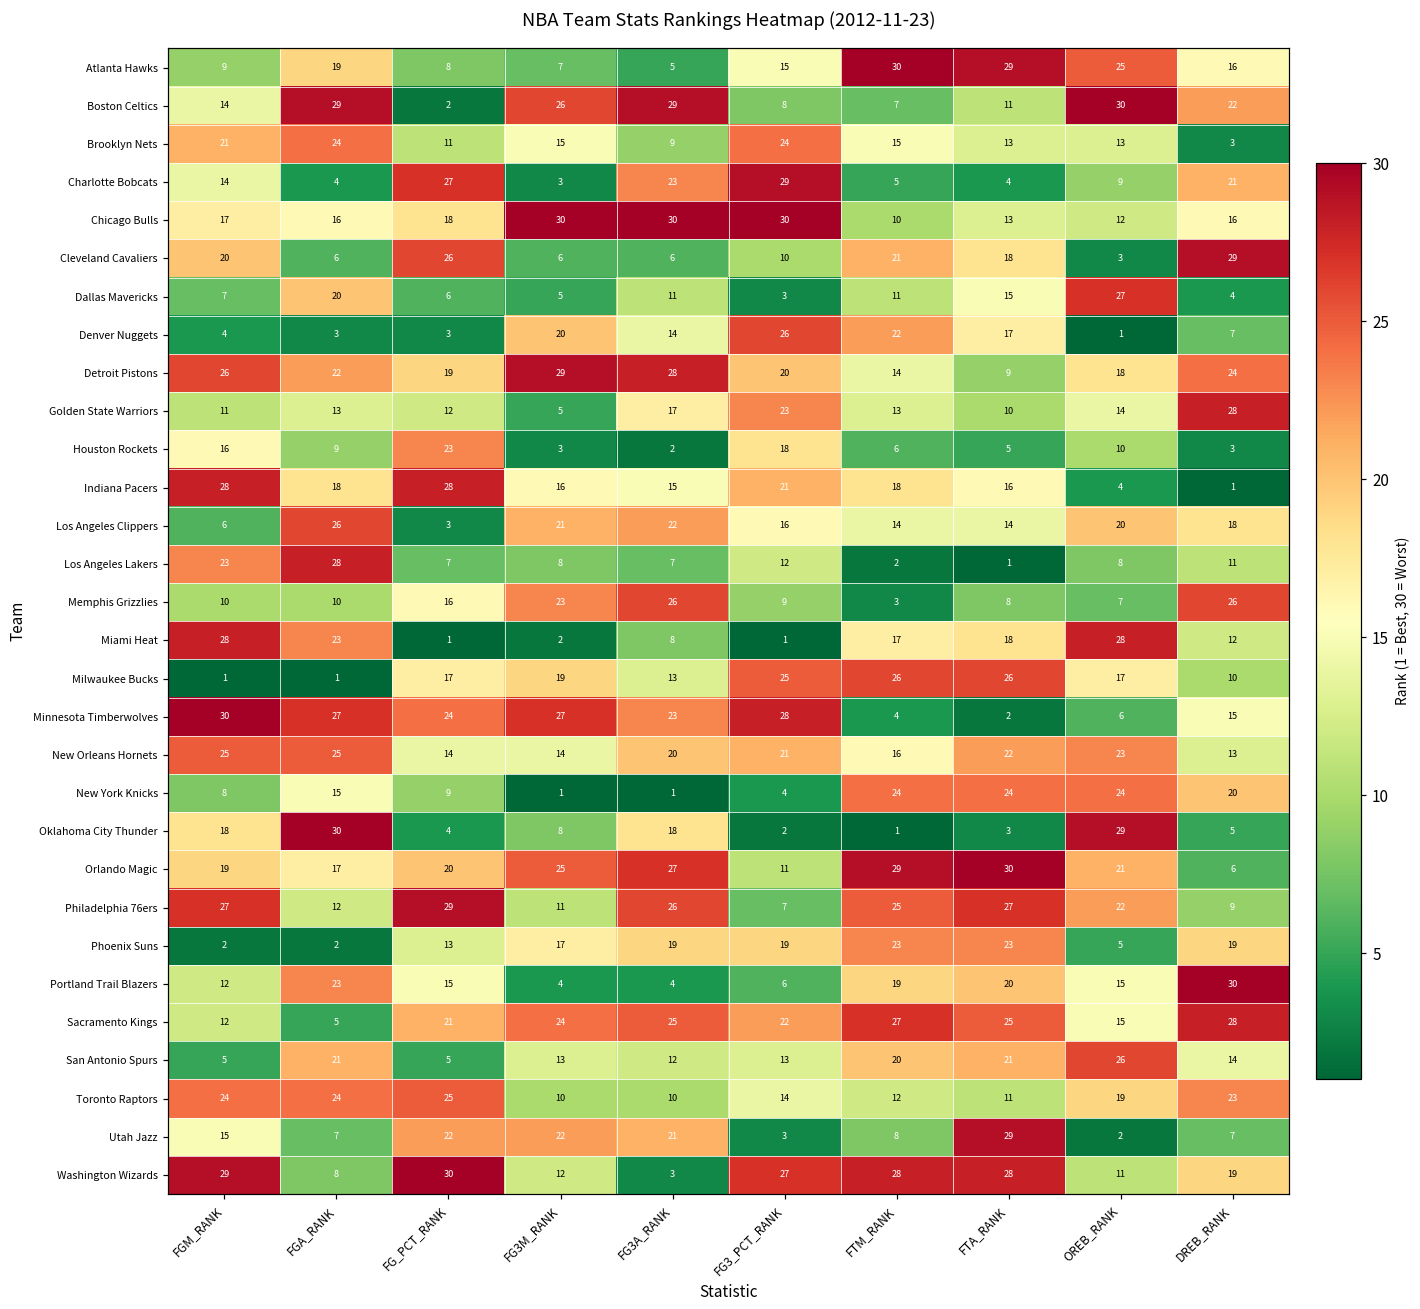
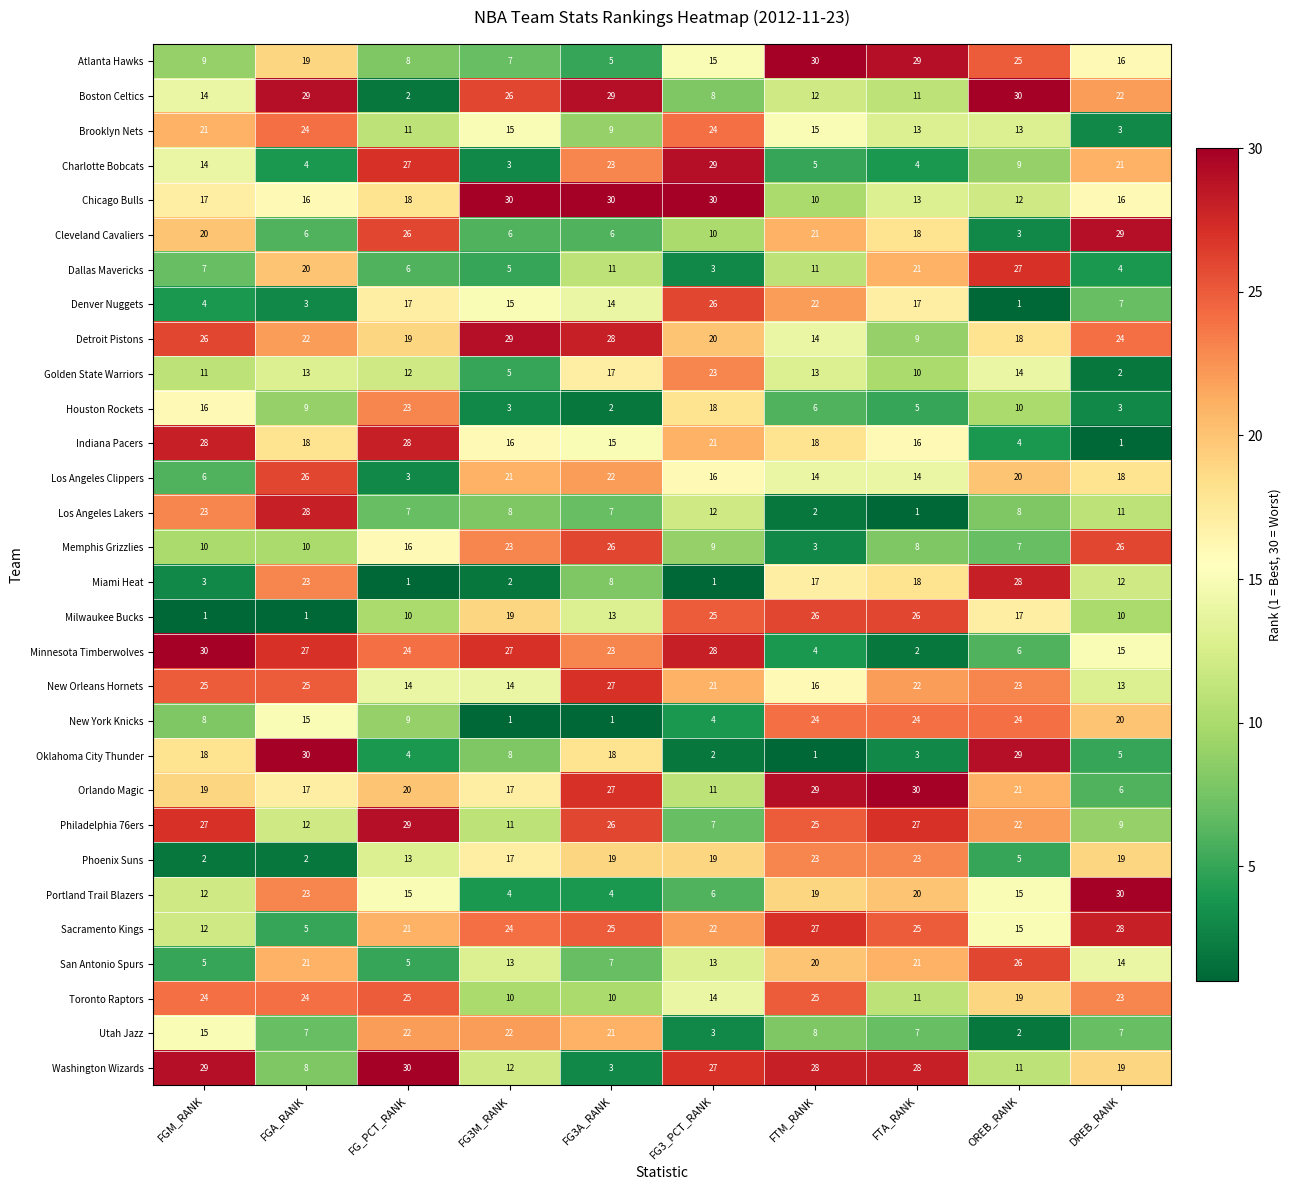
Boston Celtics, FTM_RANK: 7 -> 12
Dallas Mavericks, FTA_RANK: 15 -> 21
Denver Nuggets, FG_PCT_RANK: 3 -> 17
Denver Nuggets, FG3M_RANK: 20 -> 15
Golden State Warriors, DREB_RANK: 28 -> 2
Miami Heat, FGM_RANK: 28 -> 3
Milwaukee Bucks, FG_PCT_RANK: 17 -> 10
New Orleans Hornets, FG3A_RANK: 20 -> 27
Orlando Magic, FG3M_RANK: 25 -> 17
San Antonio Spurs, FG3A_RANK: 12 -> 7
Toronto Raptors, FTM_RANK: 12 -> 25
Utah Jazz, FTA_RANK: 29 -> 7
